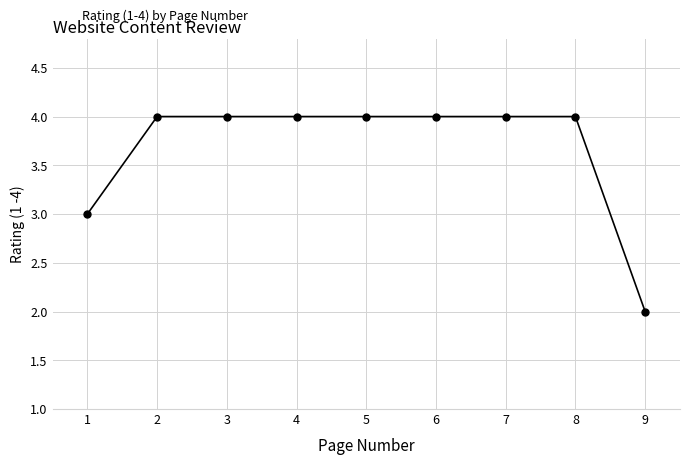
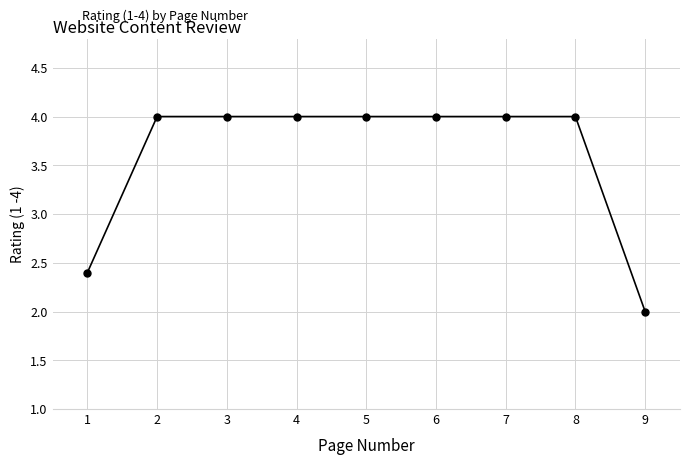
1: 3.0 -> 2.4
